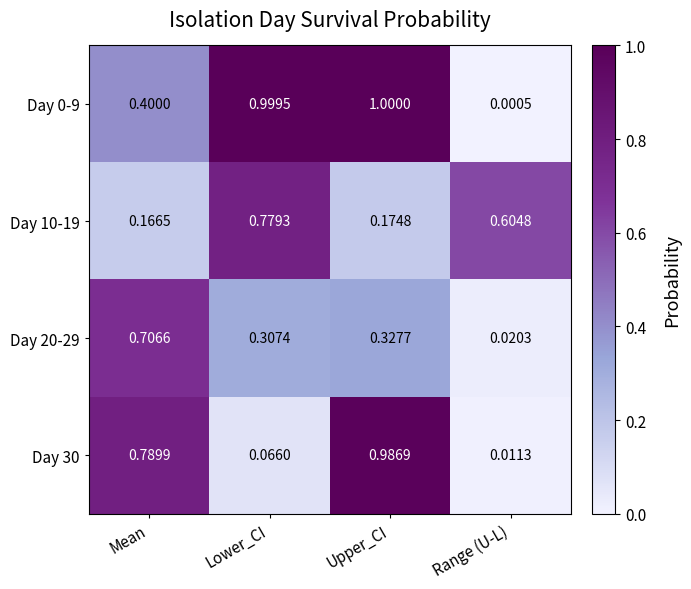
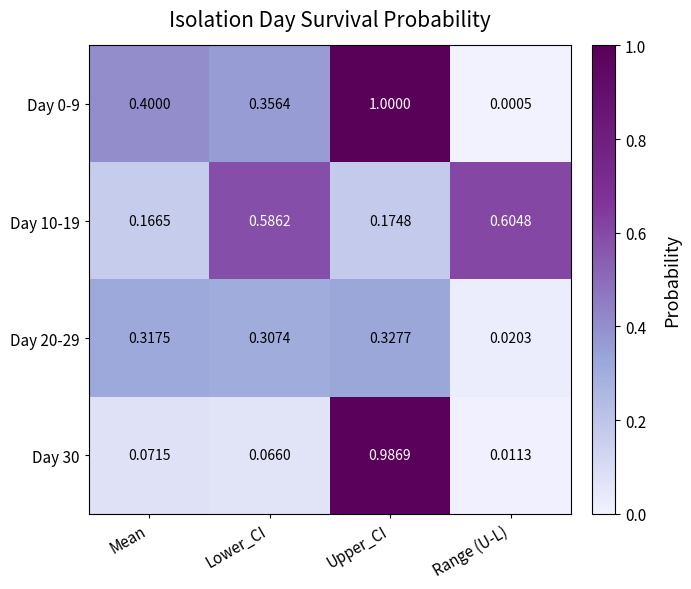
Day 0-9, Lower_CI: 0.9995 -> 0.3564
Day 10-19, Lower_CI: 0.7793 -> 0.5862
Day 20-29, Mean: 0.7066 -> 0.3175
Day 30, Mean: 0.7899 -> 0.0715
